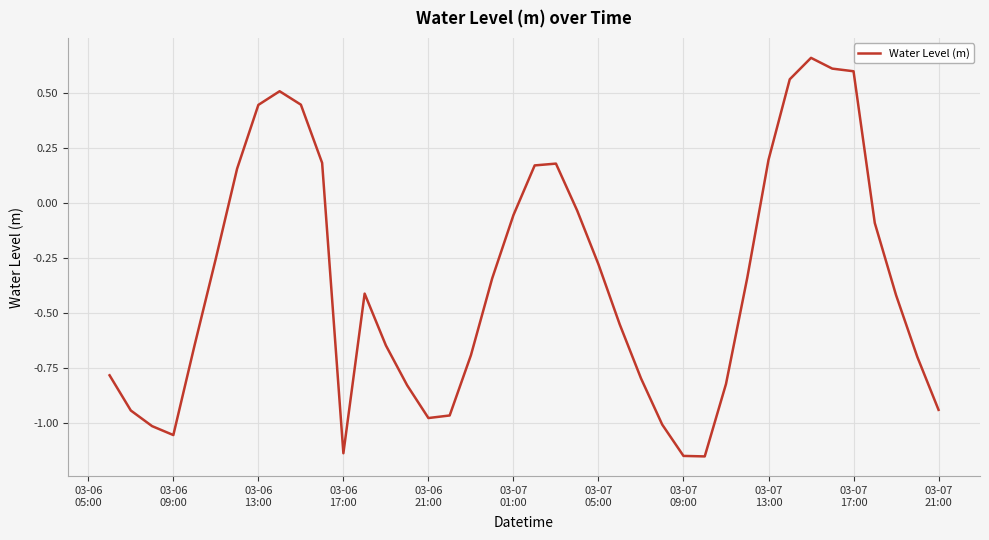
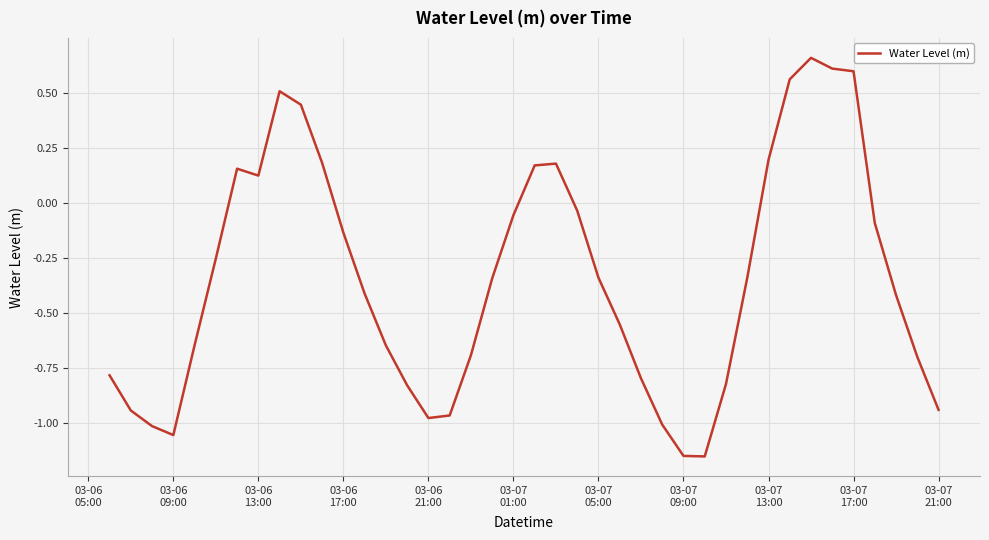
03-06 13:00: 0.45 -> 0.12
03-06 17:00: -1.14 -> -0.13
03-07 05:00: -0.28 -> -0.34
